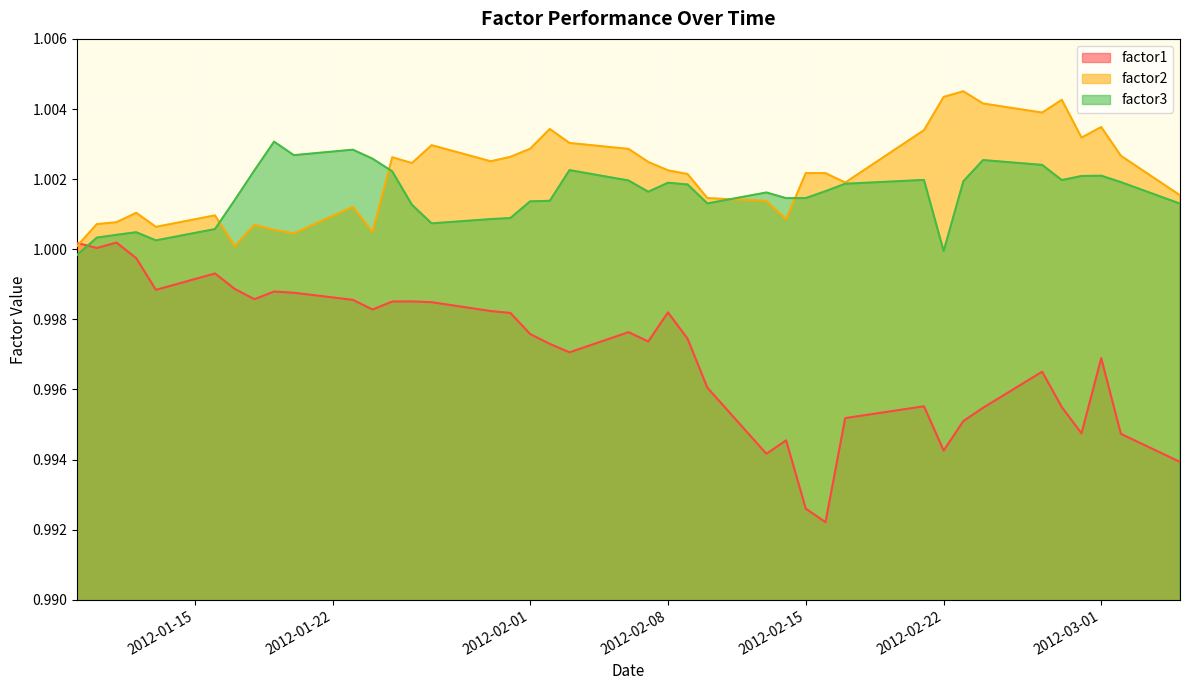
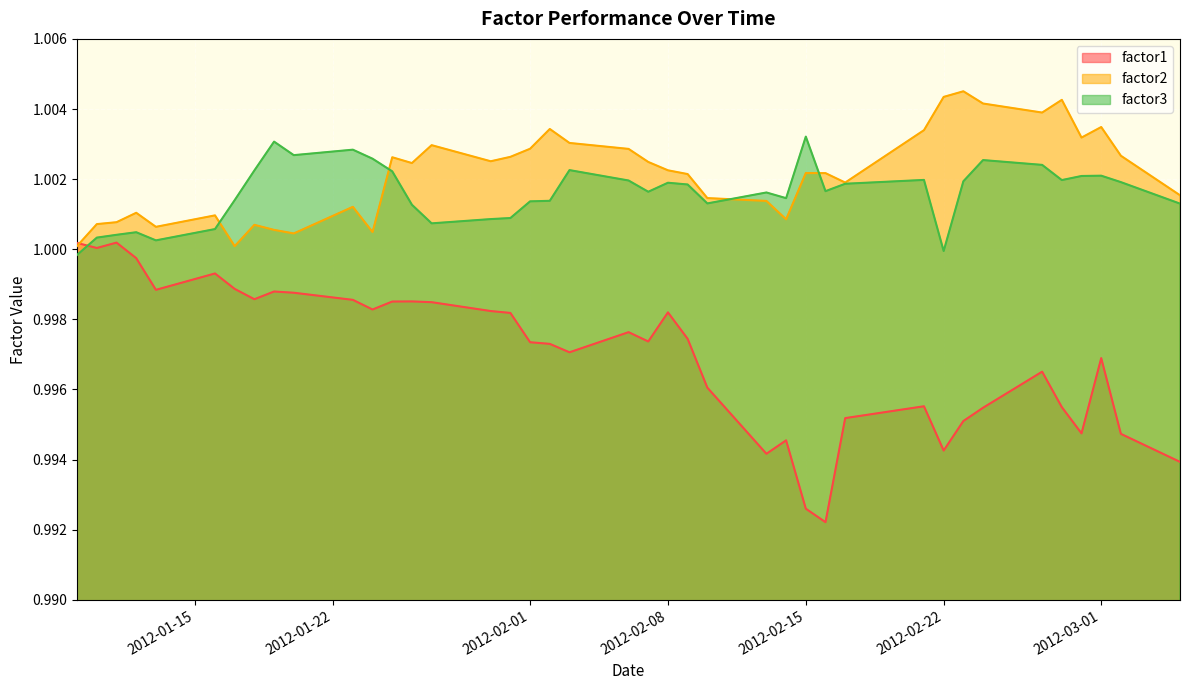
factor1, 2012-02-01: 0.9976 -> 0.9973
factor3, 2012-02-15: 1.0015 -> 1.0032
